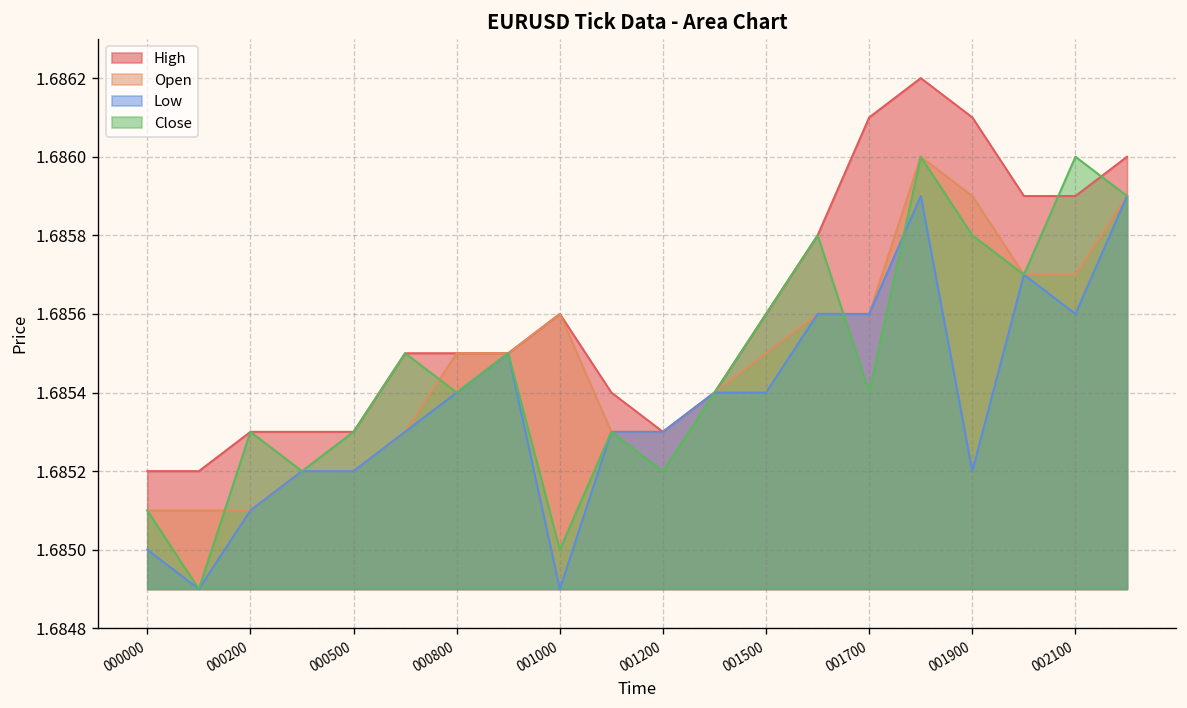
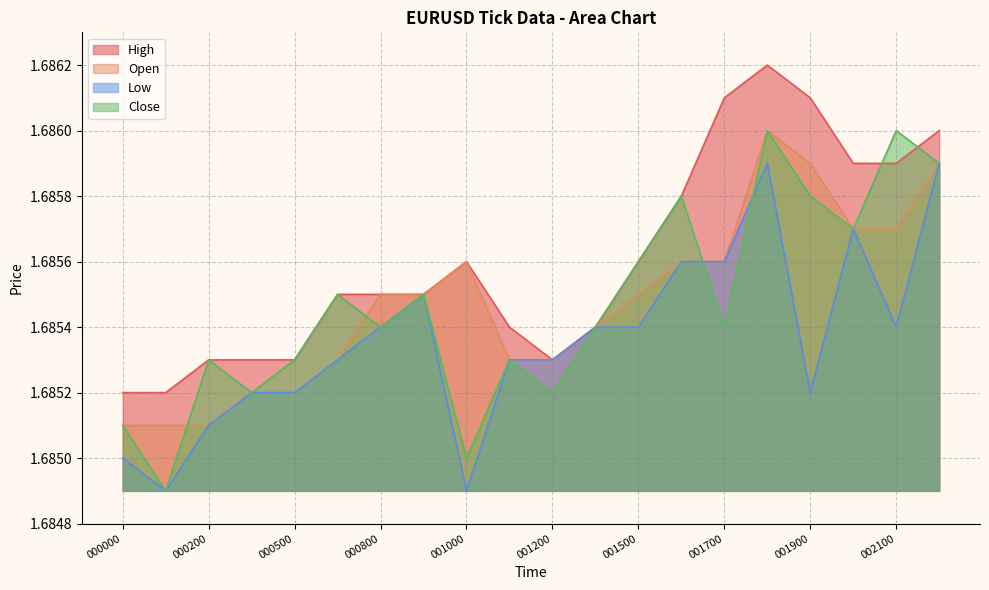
Low, 002100: 1.6856 -> 1.6854
